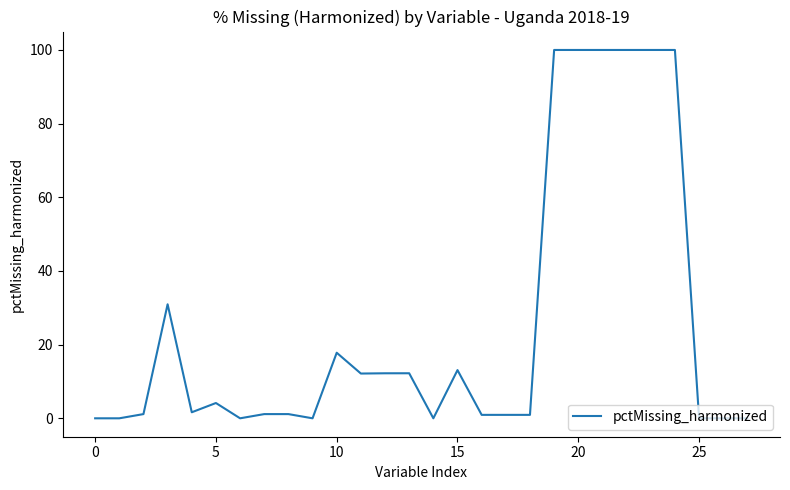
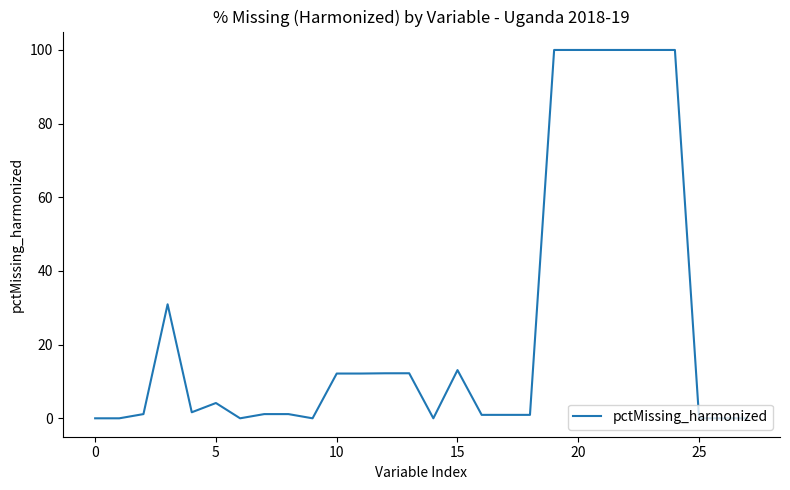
10: 18 -> 12
